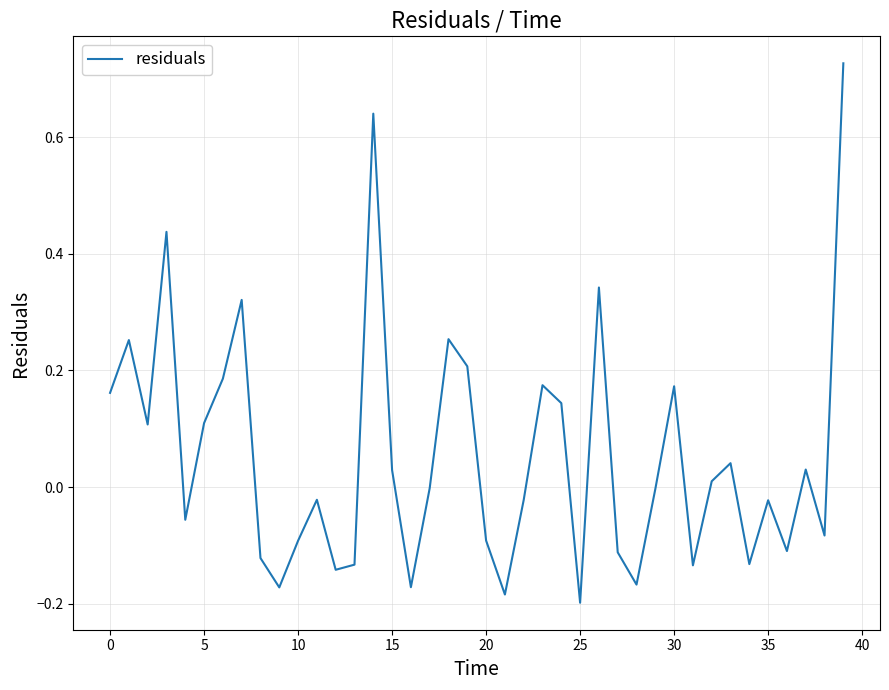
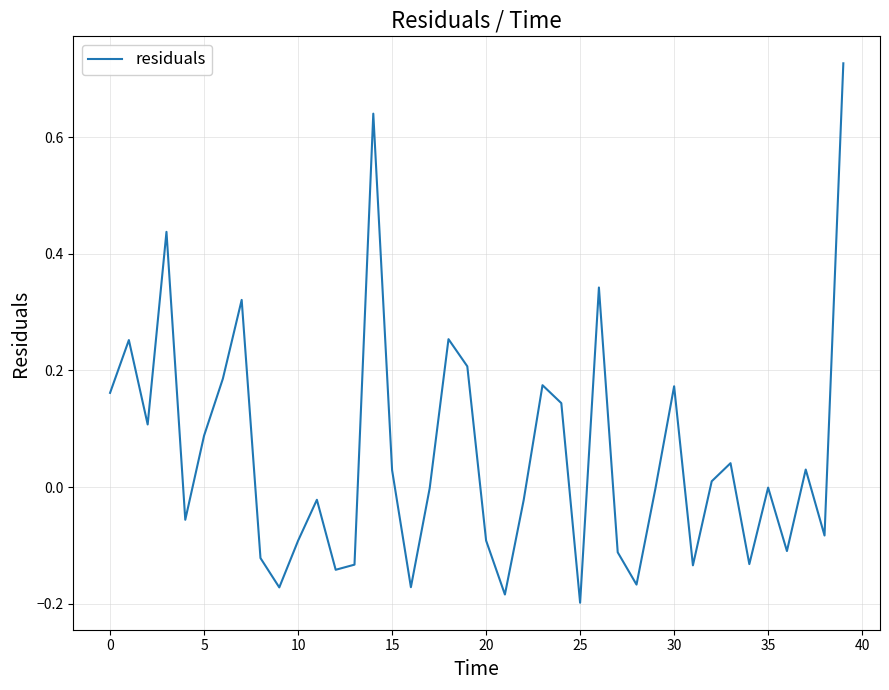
5: 0.11 -> 0.09
35: -0.02 -> 0.00
